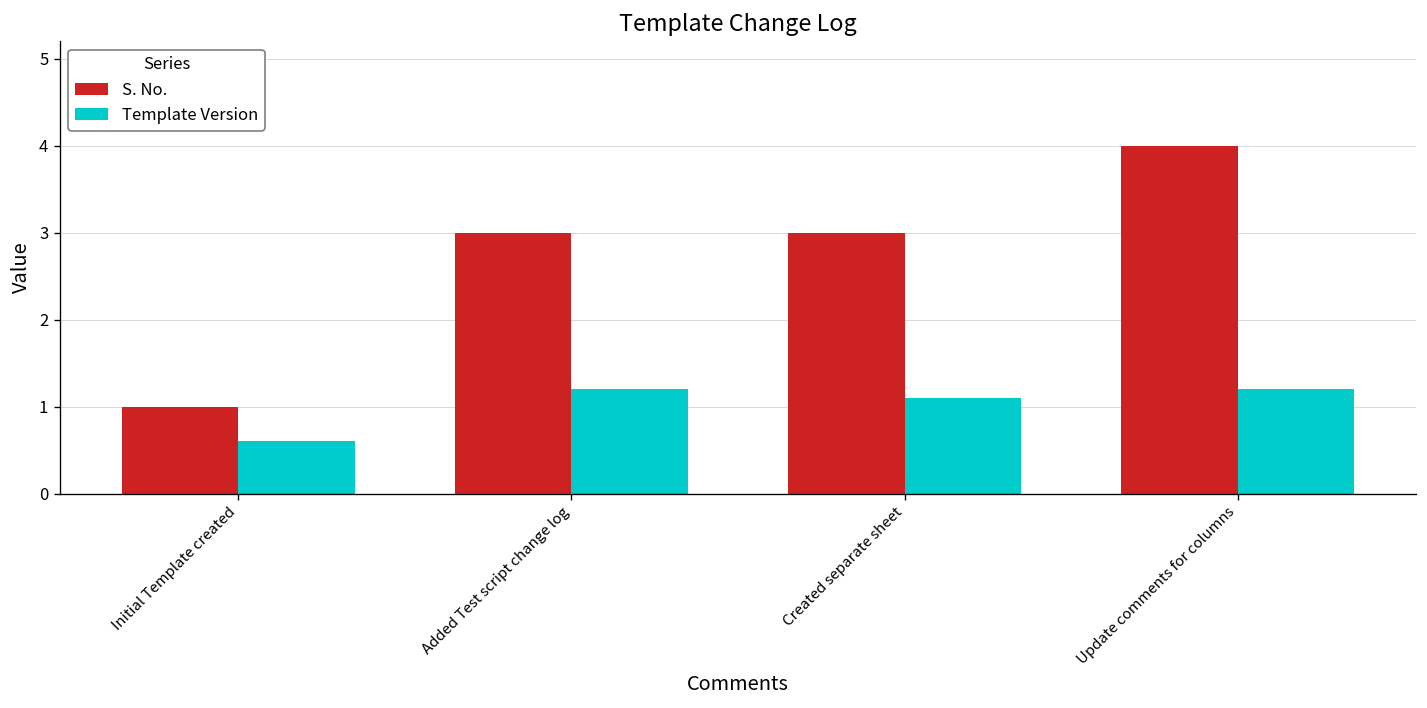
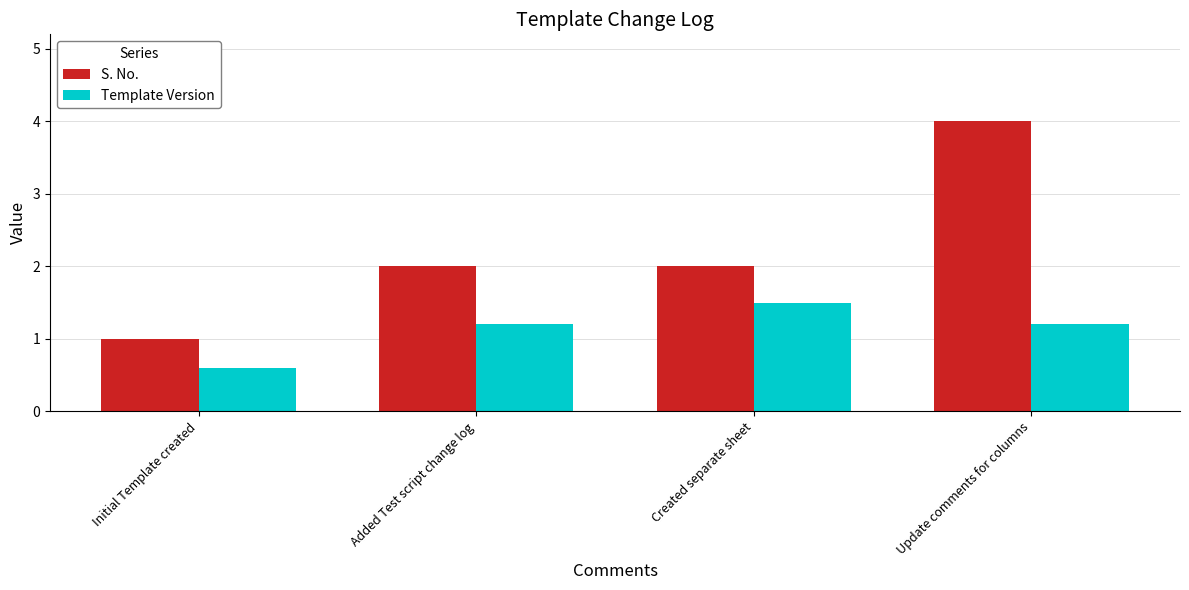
S. No., Added Test script change log: 3 -> 2
S. No., Created separate sheet: 3 -> 2
Template Version, Created separate sheet: 1.1 -> 1.5
